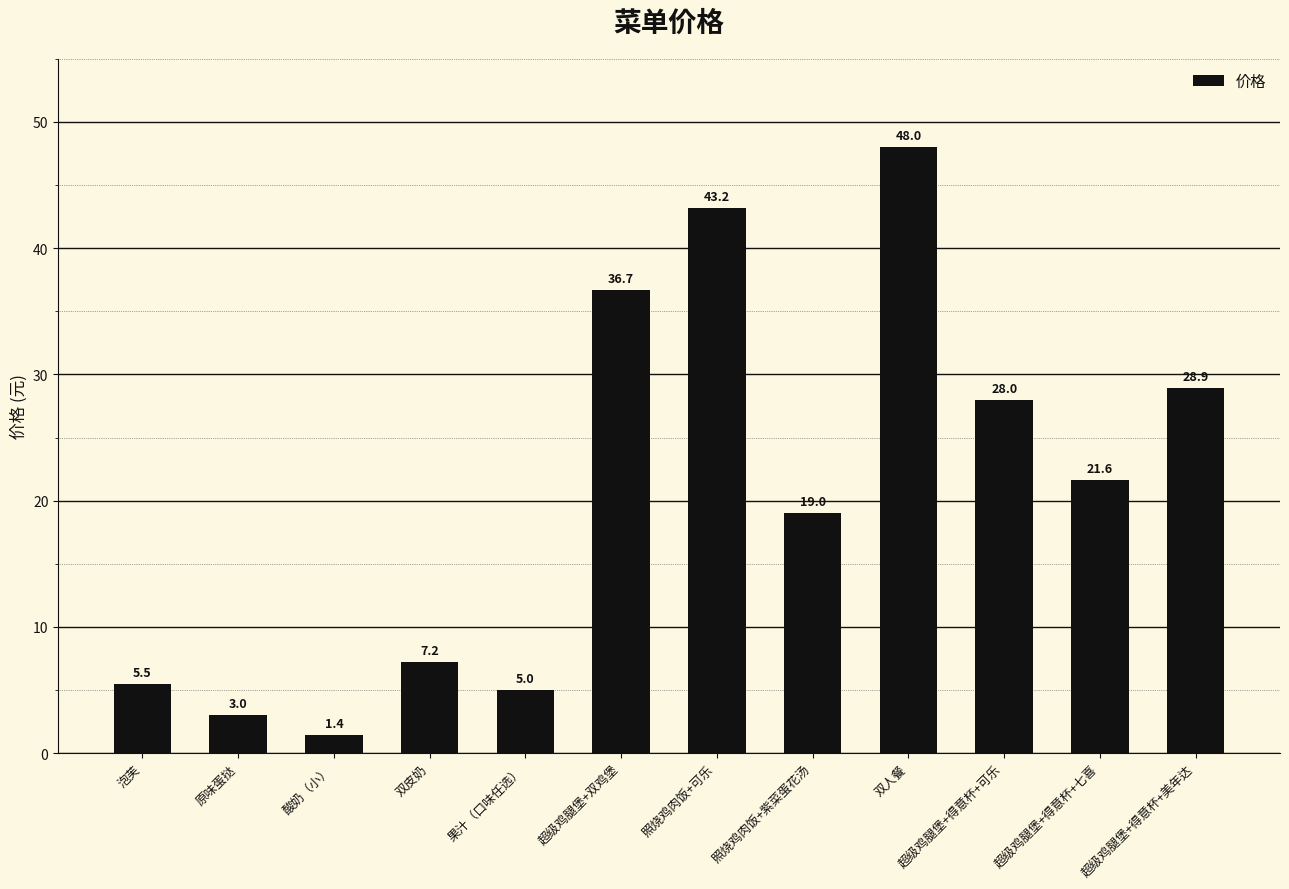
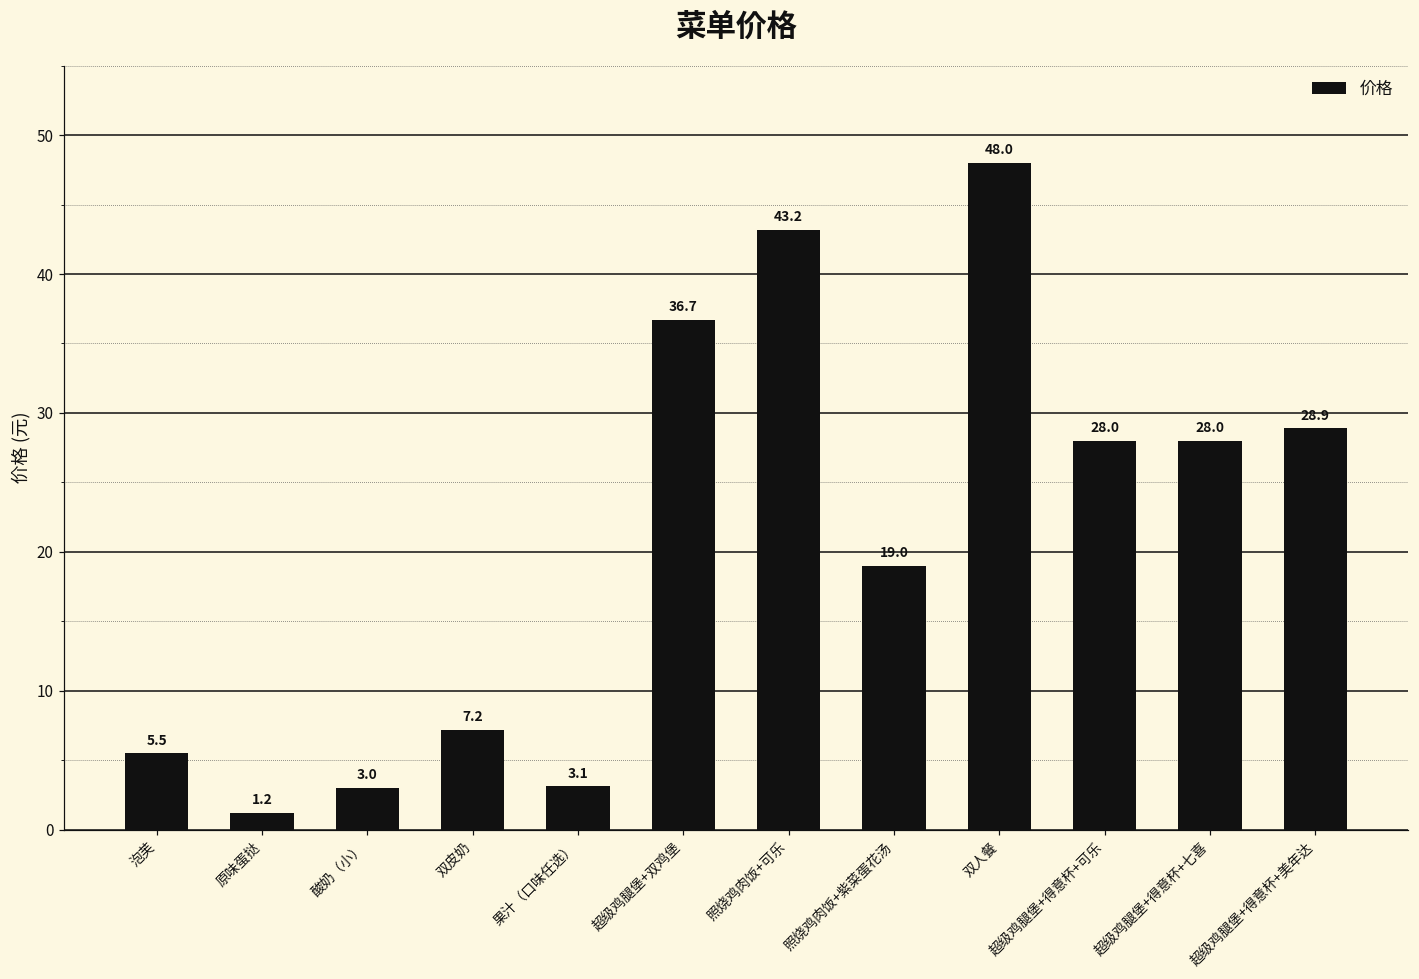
原味蛋挞: 3.0 -> 1.2
酸奶（小）: 1.4 -> 3.0
果汁（口味任选）: 5.0 -> 3.1
超级鸡腿堡+得意杯+七喜: 21.6 -> 28.0
